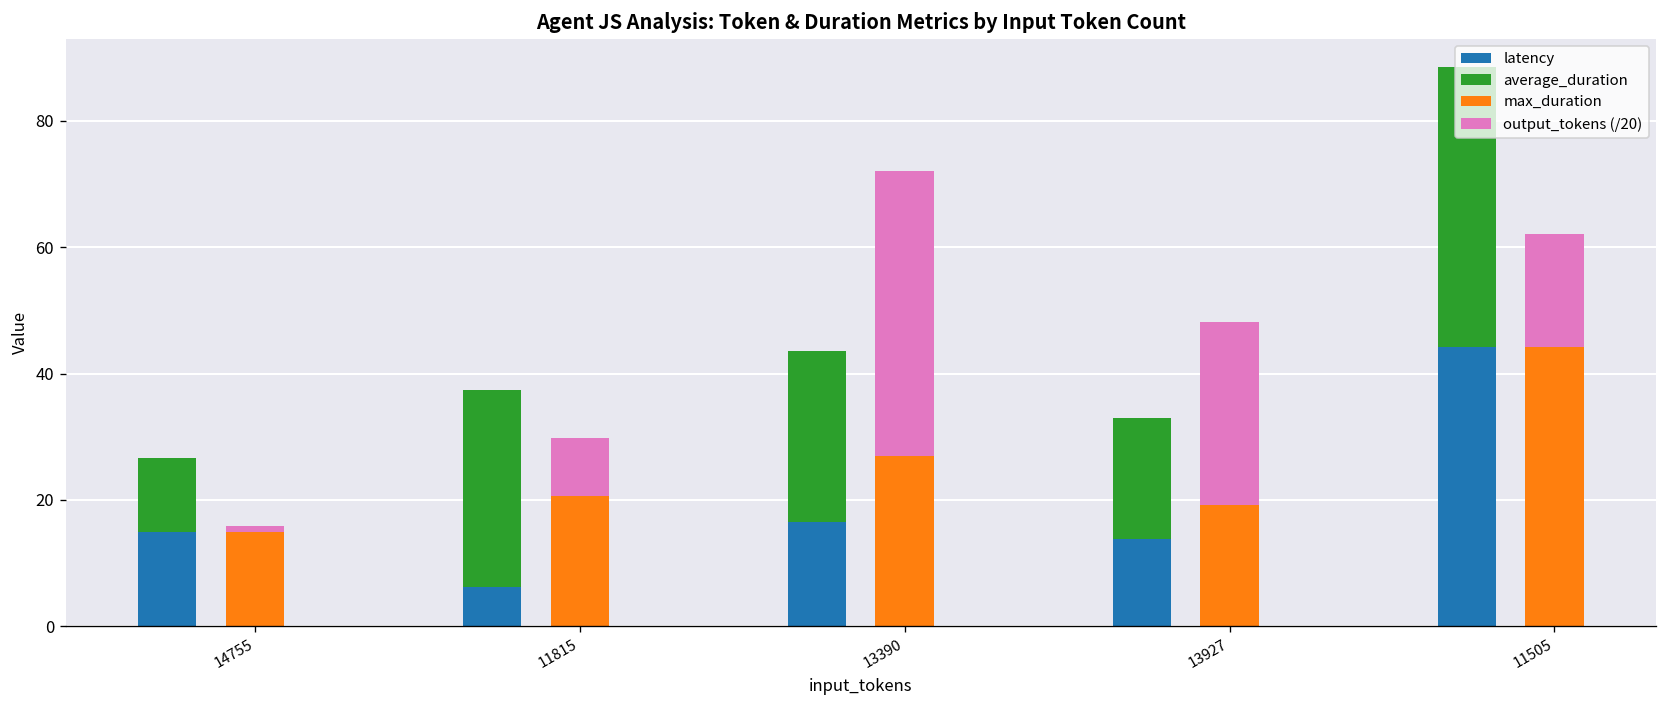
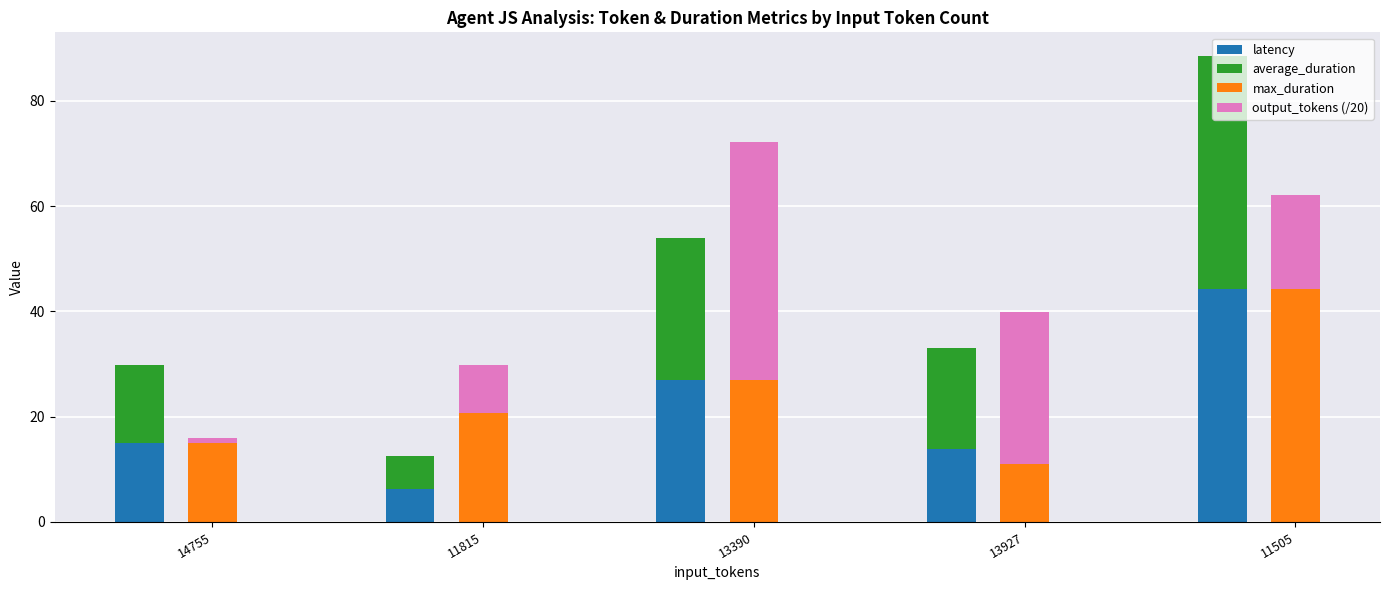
average_duration, 14755: 12 -> 15
average_duration, 11815: 31 -> 6
latency, 13390: 17 -> 27
max_duration, 13927: 19 -> 11
